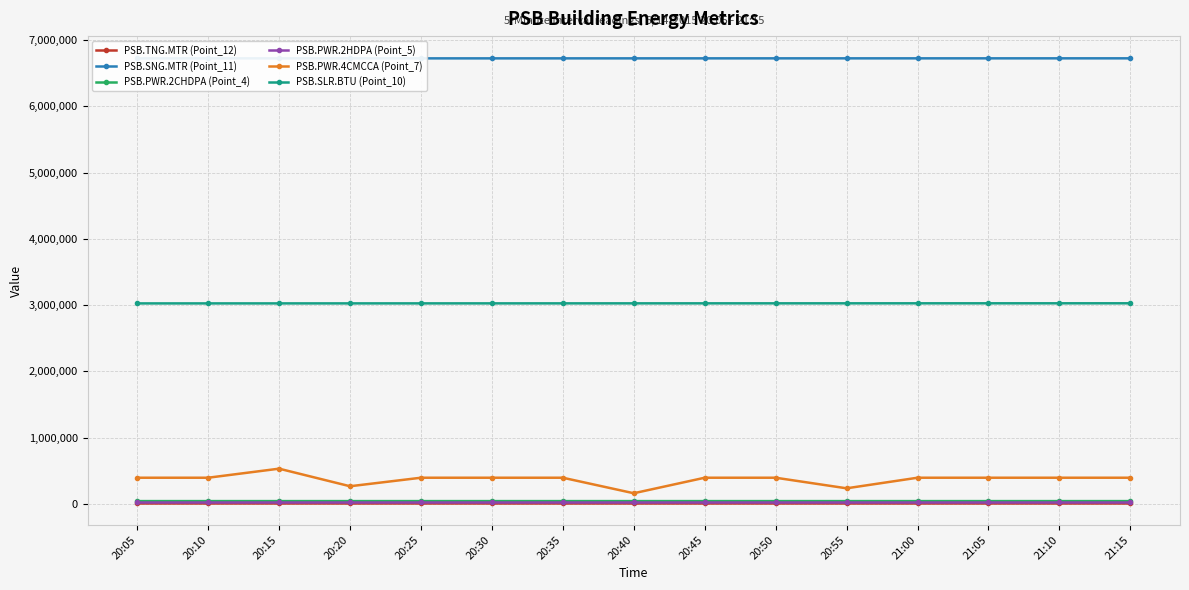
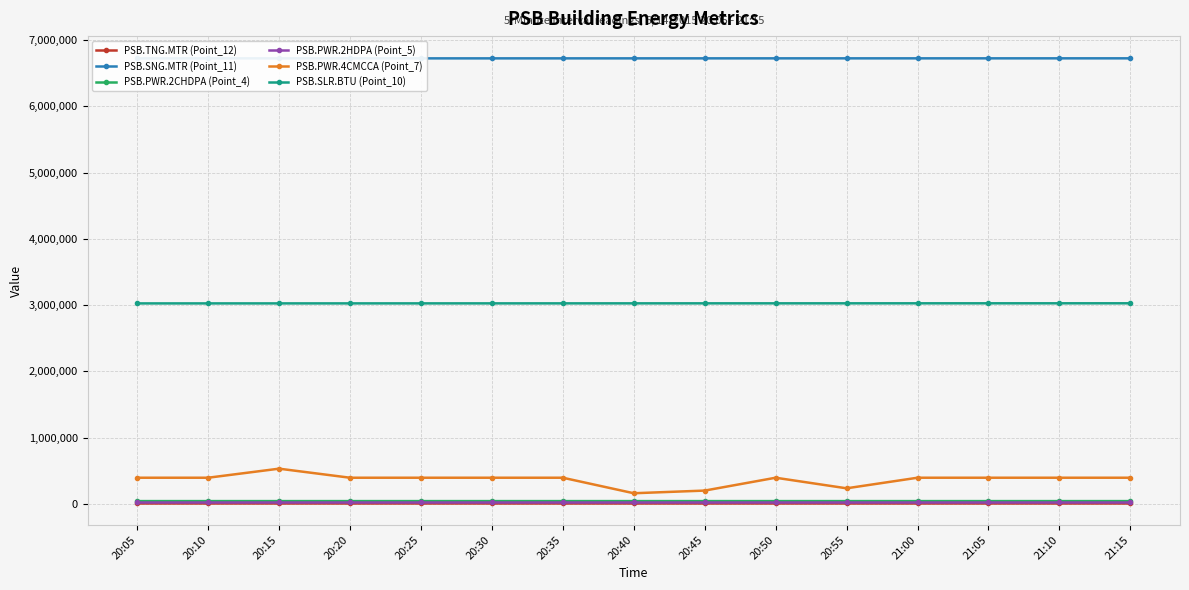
PSB.PWR.4CMCCA (Point_7), 20:20: 300,000 -> 400,000
PSB.PWR.4CMCCA (Point_7), 20:45: 400,000 -> 200,000
